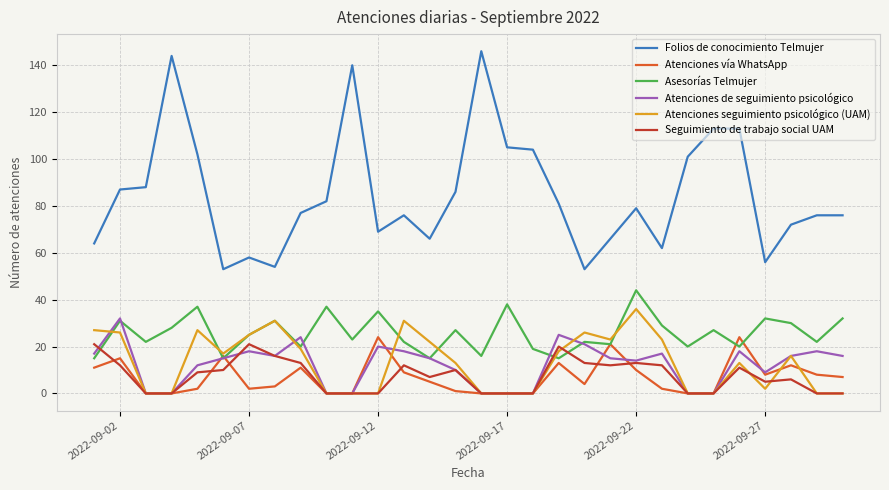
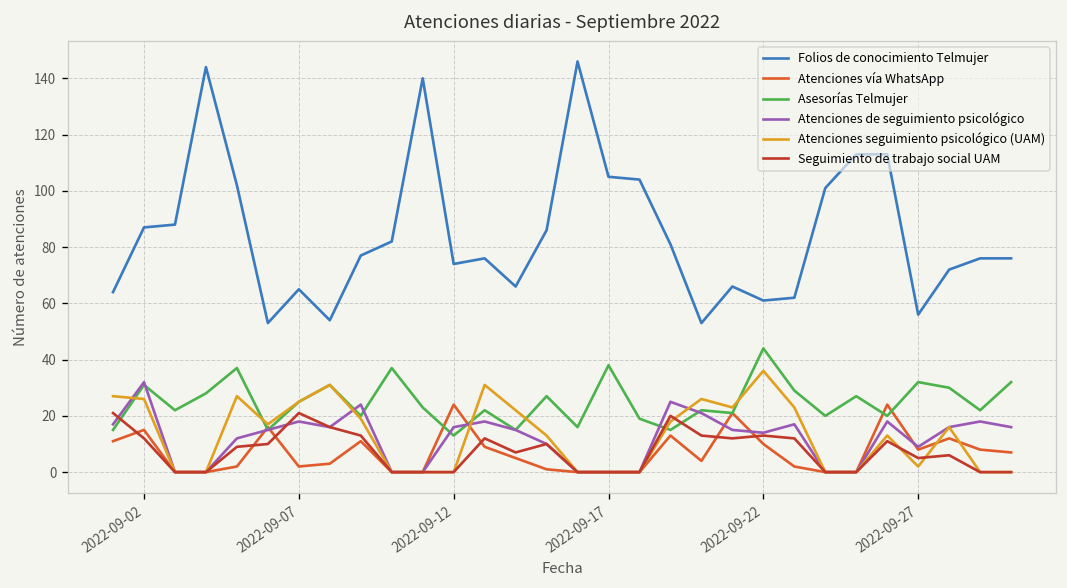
Folios de conocimiento Telmujer, 2022-09-07: 58 -> 65
Folios de conocimiento Telmujer, 2022-09-12: 69 -> 74
Asesorías Telmujer, 2022-09-12: 35 -> 13
Atenciones de seguimiento psicológico, 2022-09-12: 20 -> 16
Folios de conocimiento Telmujer, 2022-09-22: 79 -> 61
